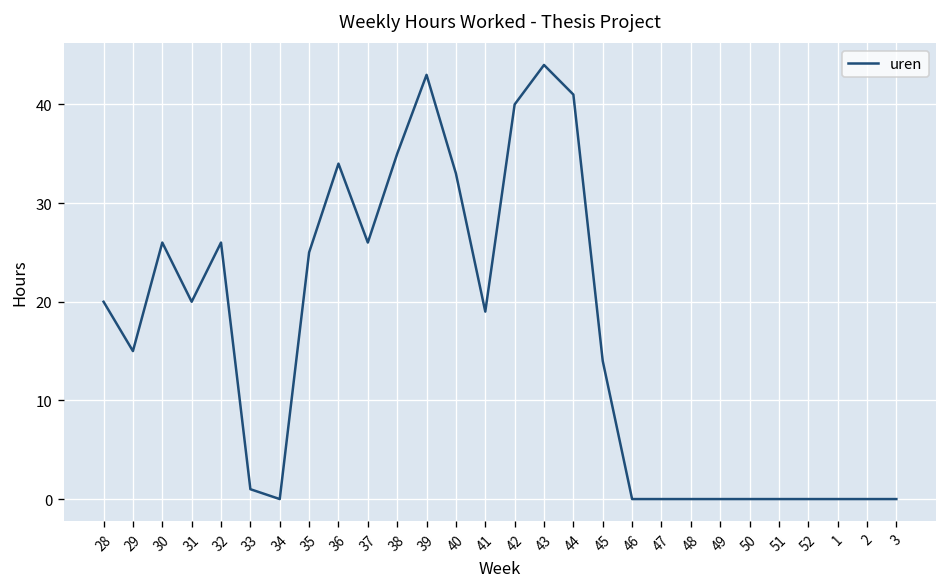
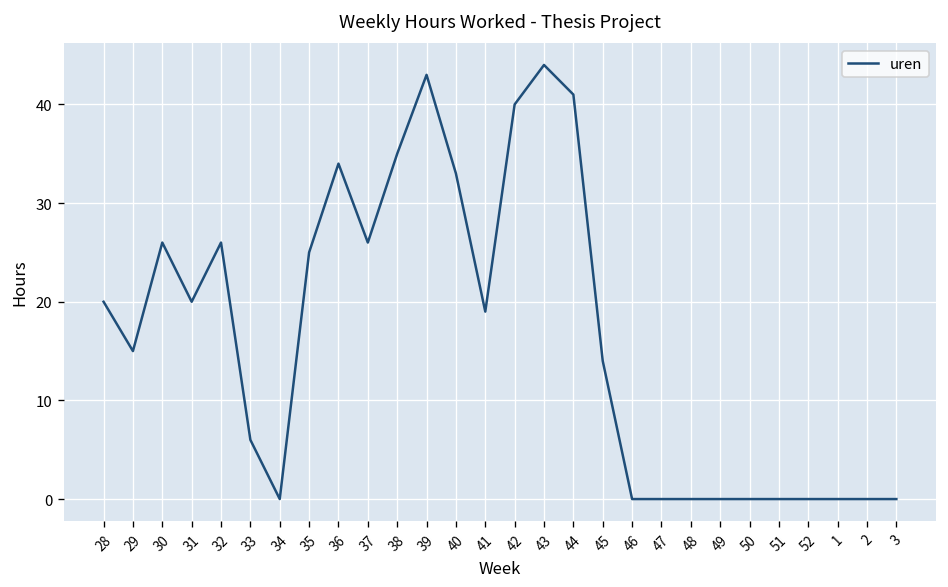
33: 1 -> 6
